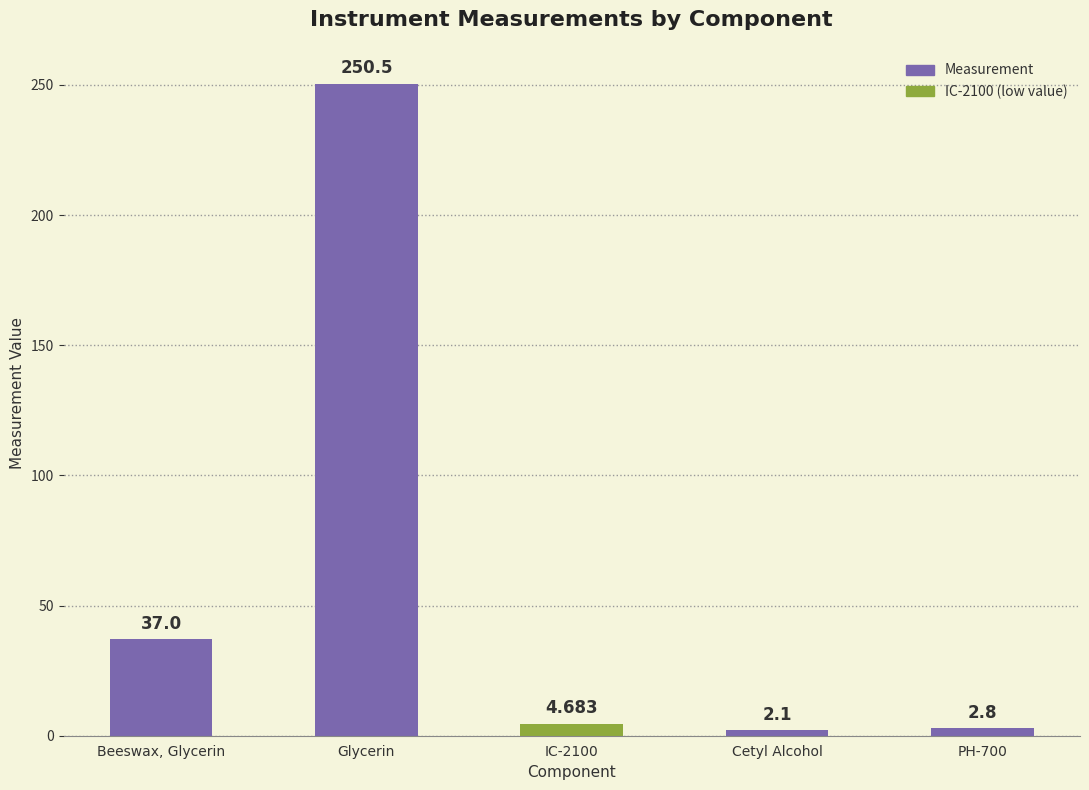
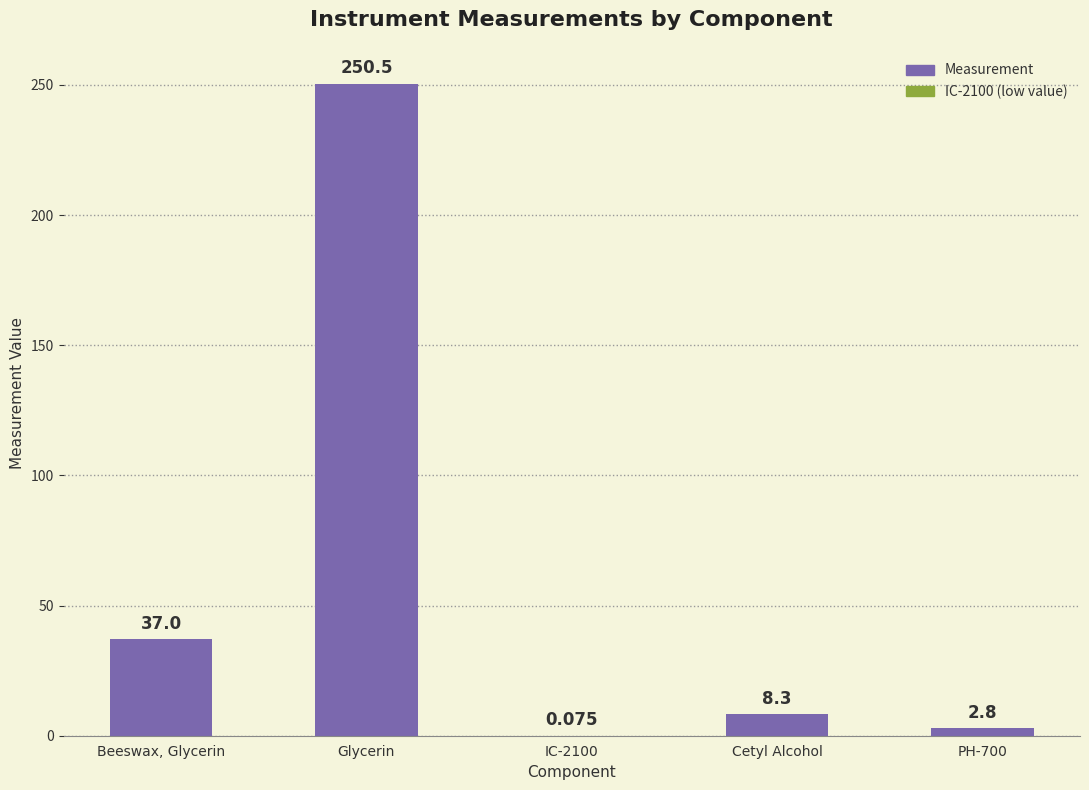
IC-2100: 4.683 -> 0.075
Cetyl Alcohol: 2.1 -> 8.3
